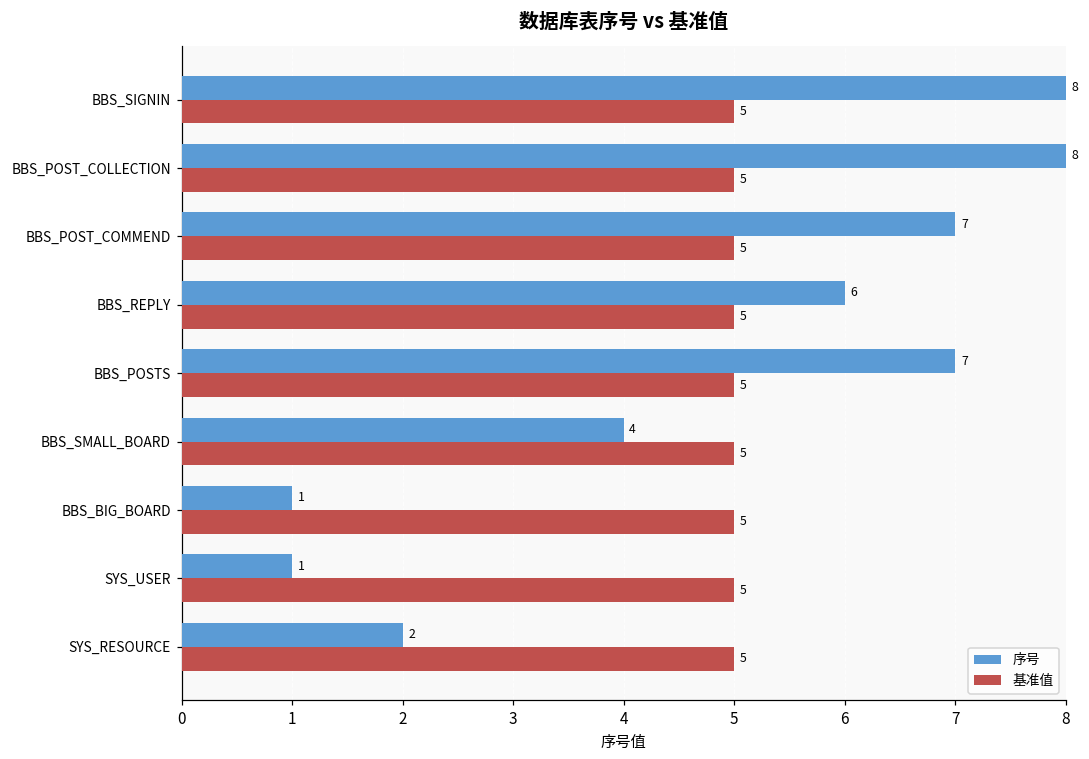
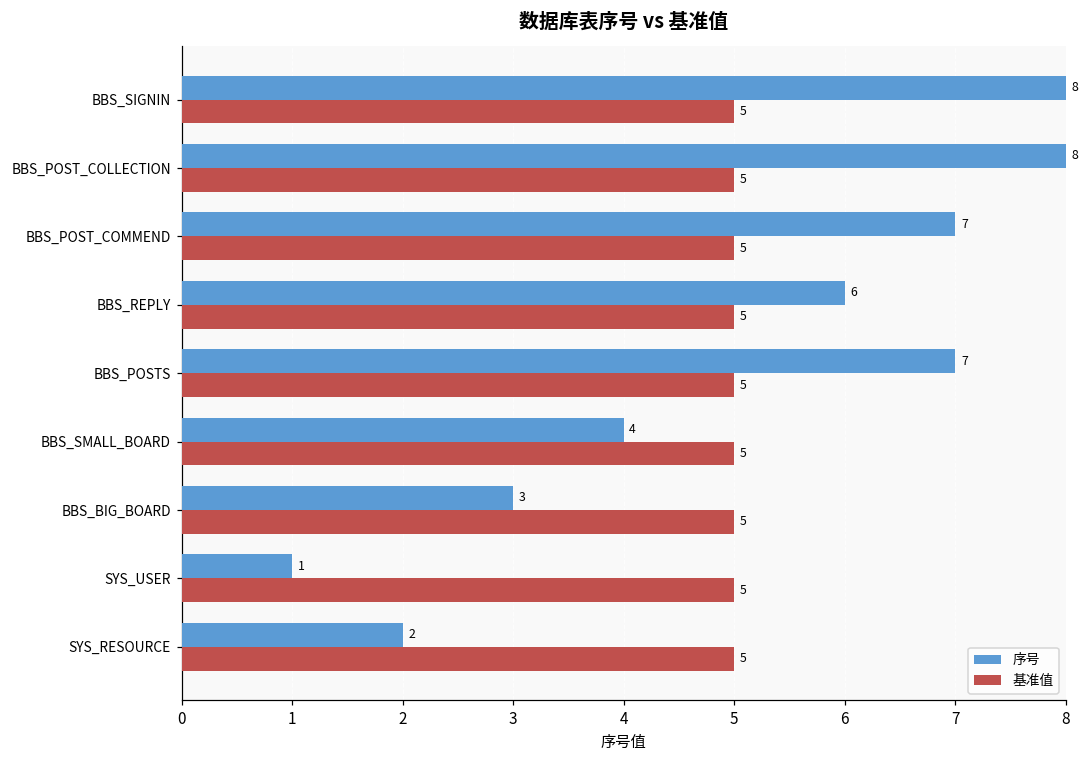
序号, BBS_BIG_BOARD: 1 -> 3
